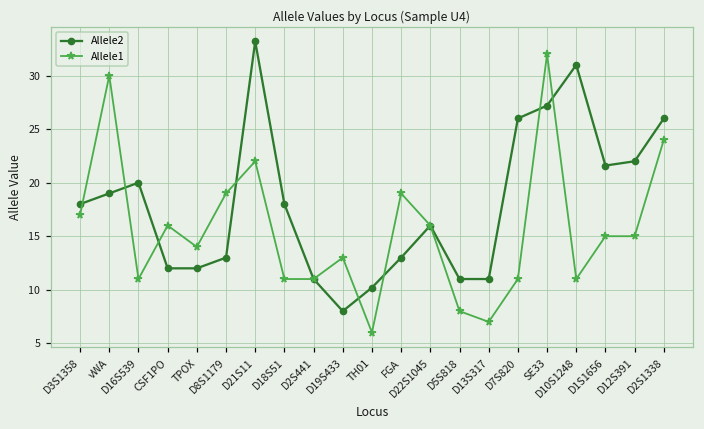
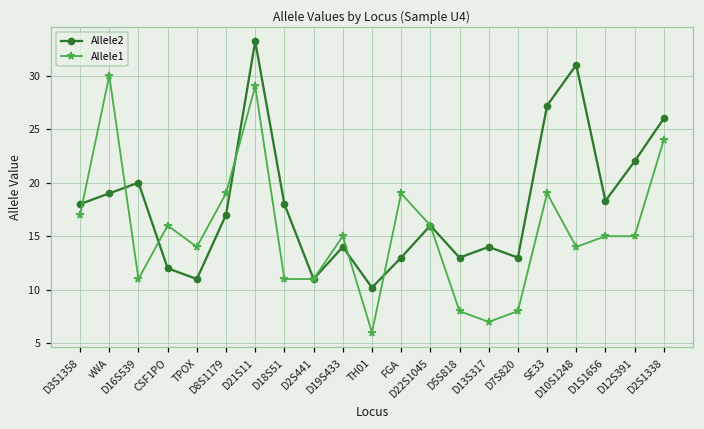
Allele2, TPOX: 12 -> 11
Allele2, D8S1179: 13 -> 17
Allele1, D21S11: 22 -> 29
Allele2, D19S433: 8 -> 14
Allele1, D19S433: 13 -> 15
Allele2, D5S818: 11 -> 13
Allele2, D13S317: 11 -> 14
Allele2, D7S820: 26 -> 13
Allele1, D7S820: 11 -> 8
Allele1, SE33: 32 -> 19
Allele1, D10S1248: 11 -> 14
Allele2, D1S1656: 22 -> 18
